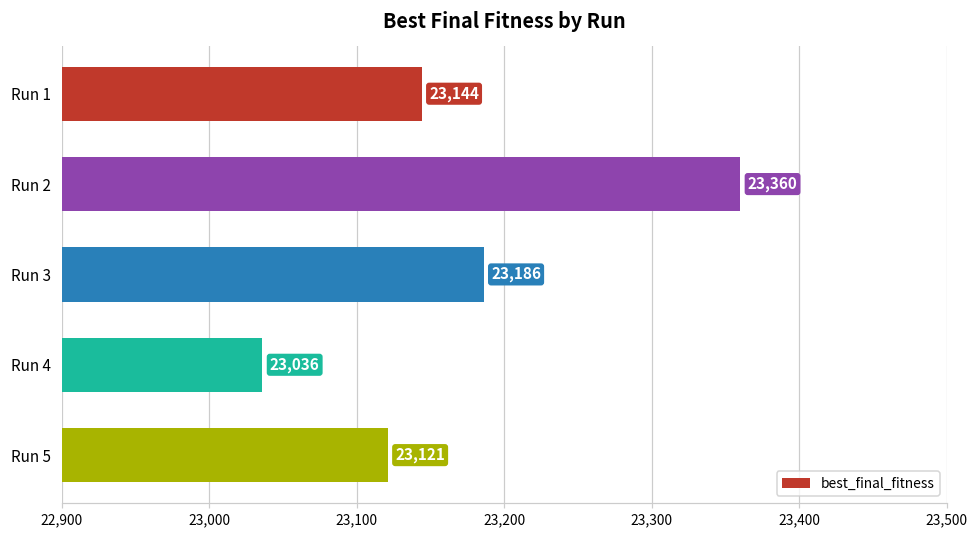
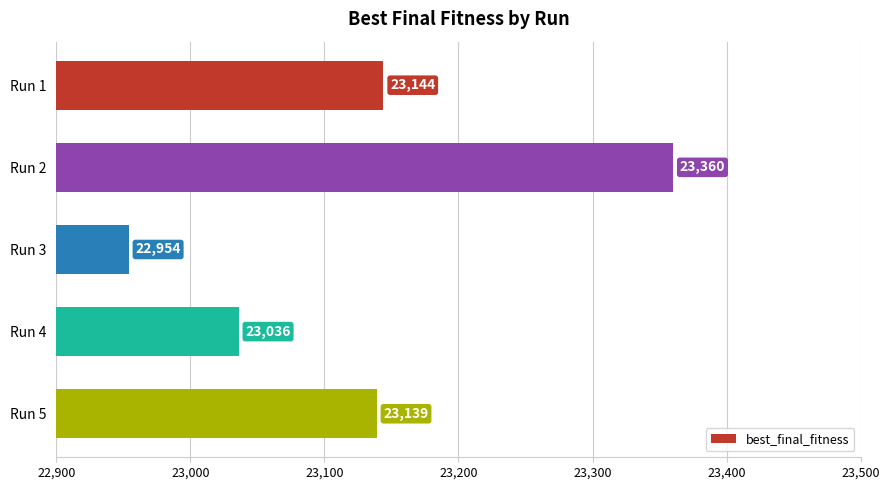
Run 3: 23,186 -> 22,954
Run 5: 23,121 -> 23,139
